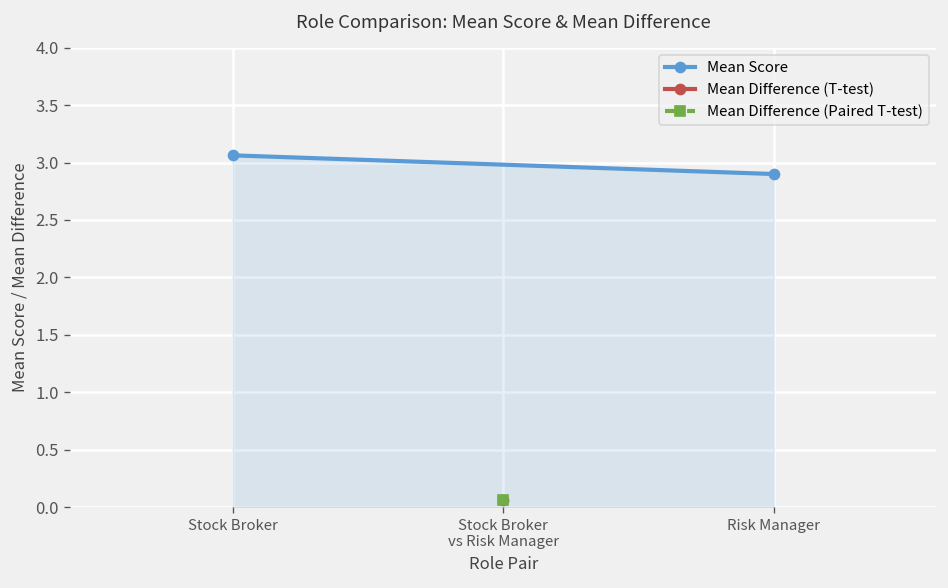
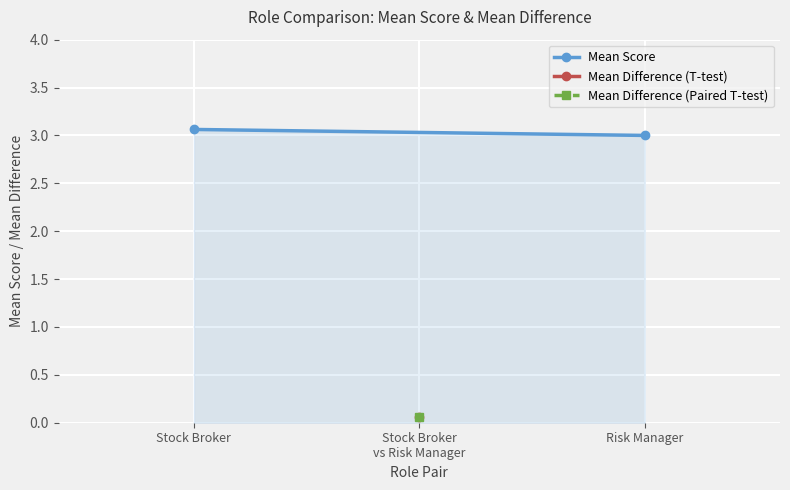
Mean Score, Risk Manager: 2.9 -> 3.0
